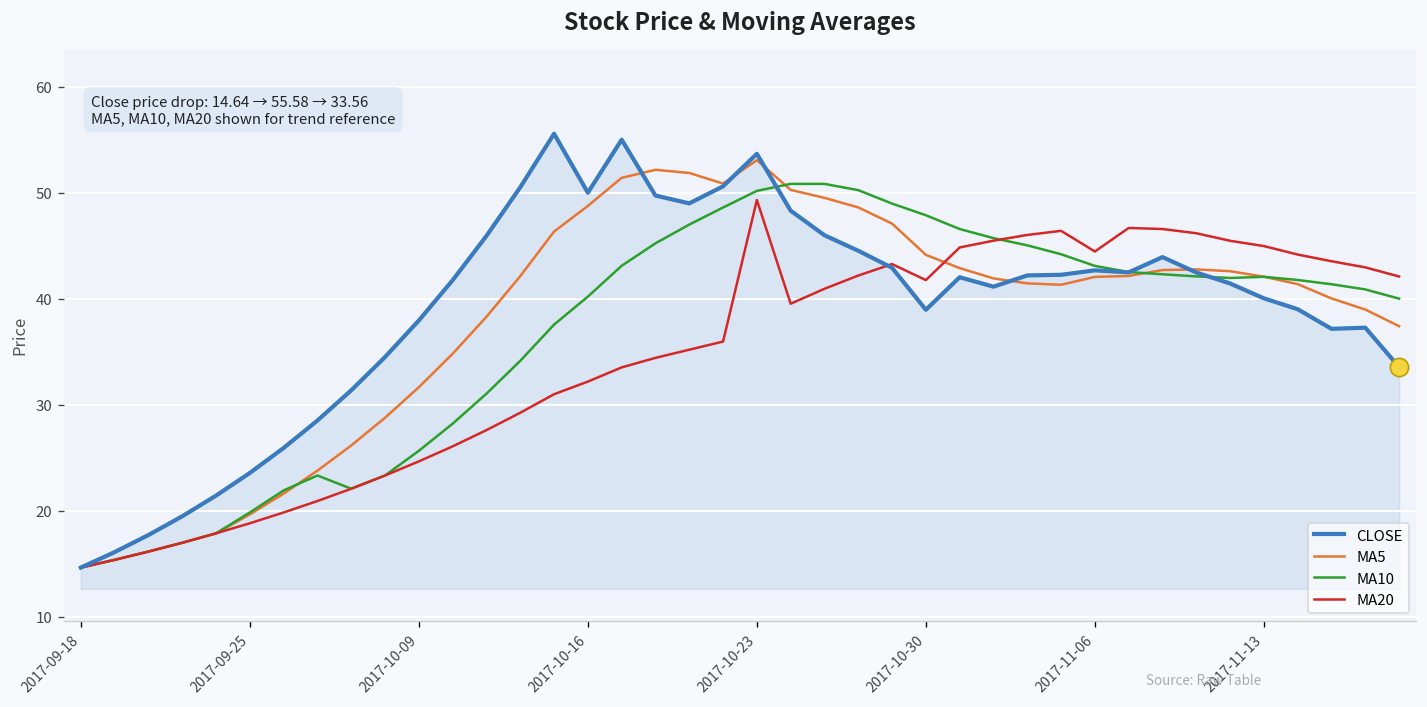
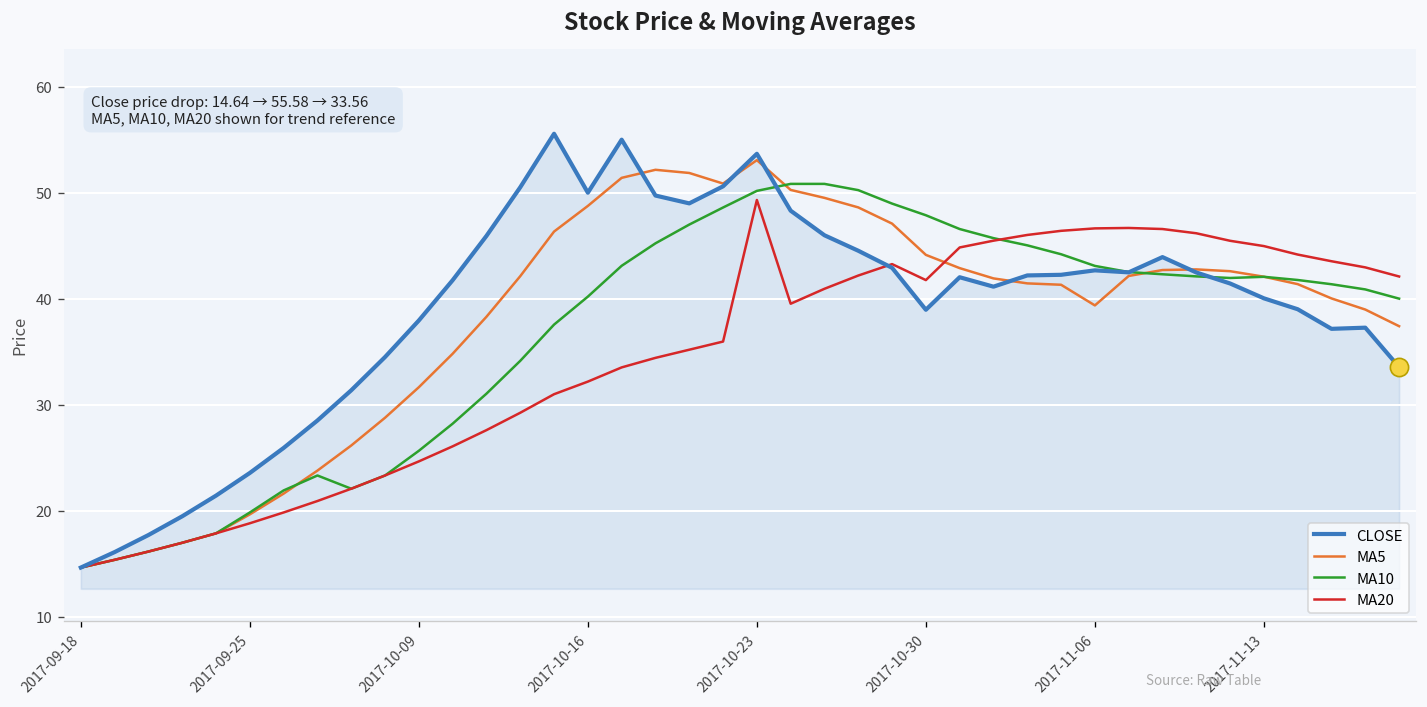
MA5, 2017-11-06: 42 -> 39
MA20, 2017-11-06: 44 -> 47
